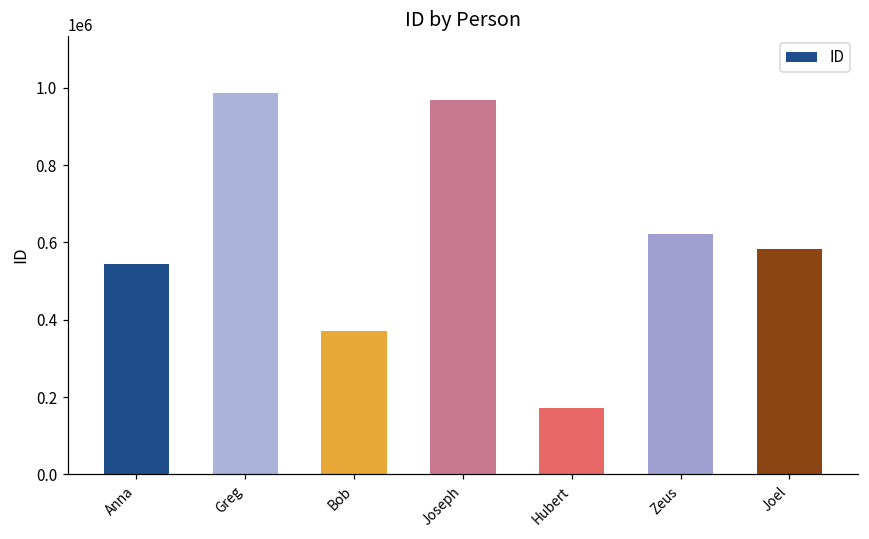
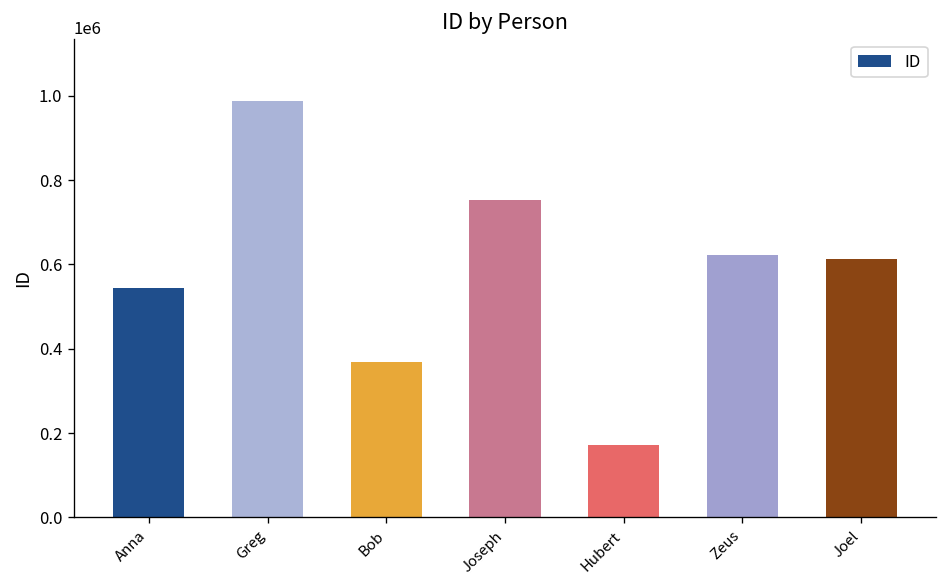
Joseph: 970000 -> 750000
Joel: 580000 -> 610000
